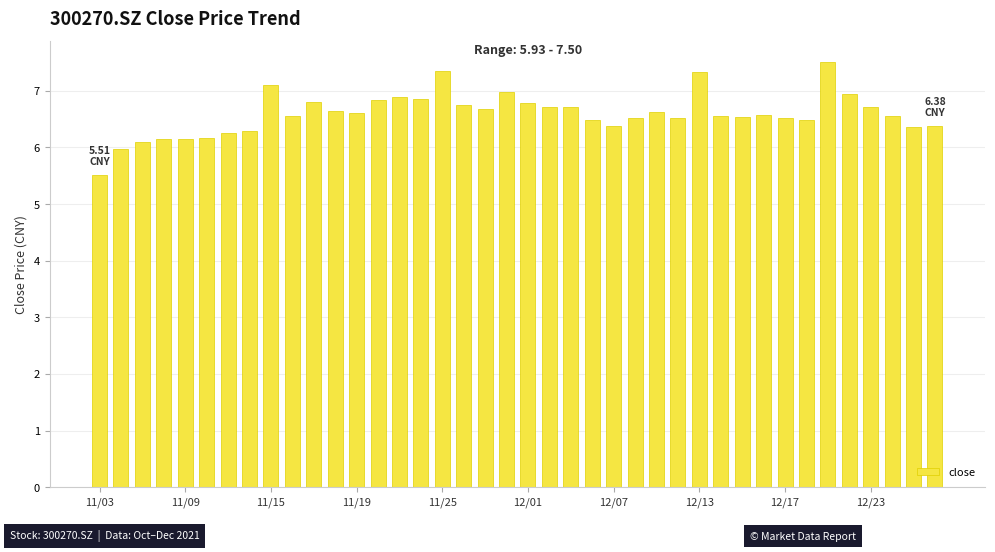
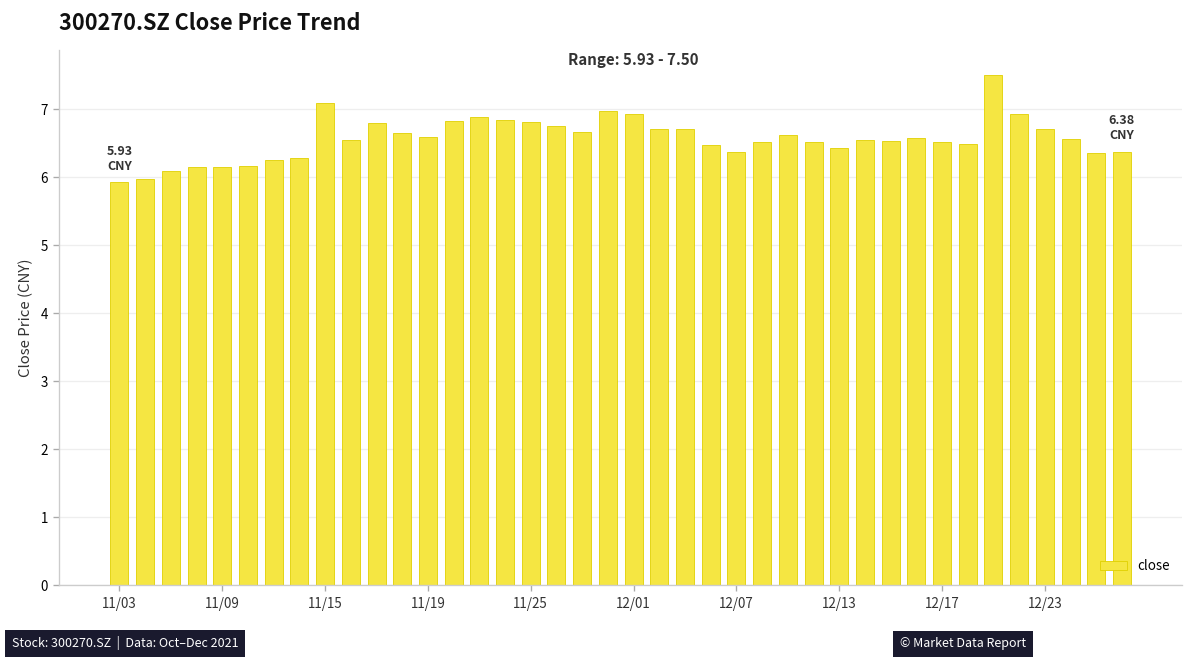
11/03: 5.51 -> 5.93
11/25: 7.4 -> 6.8
12/01: 6.8 -> 6.9
12/13: 7.3 -> 6.4
